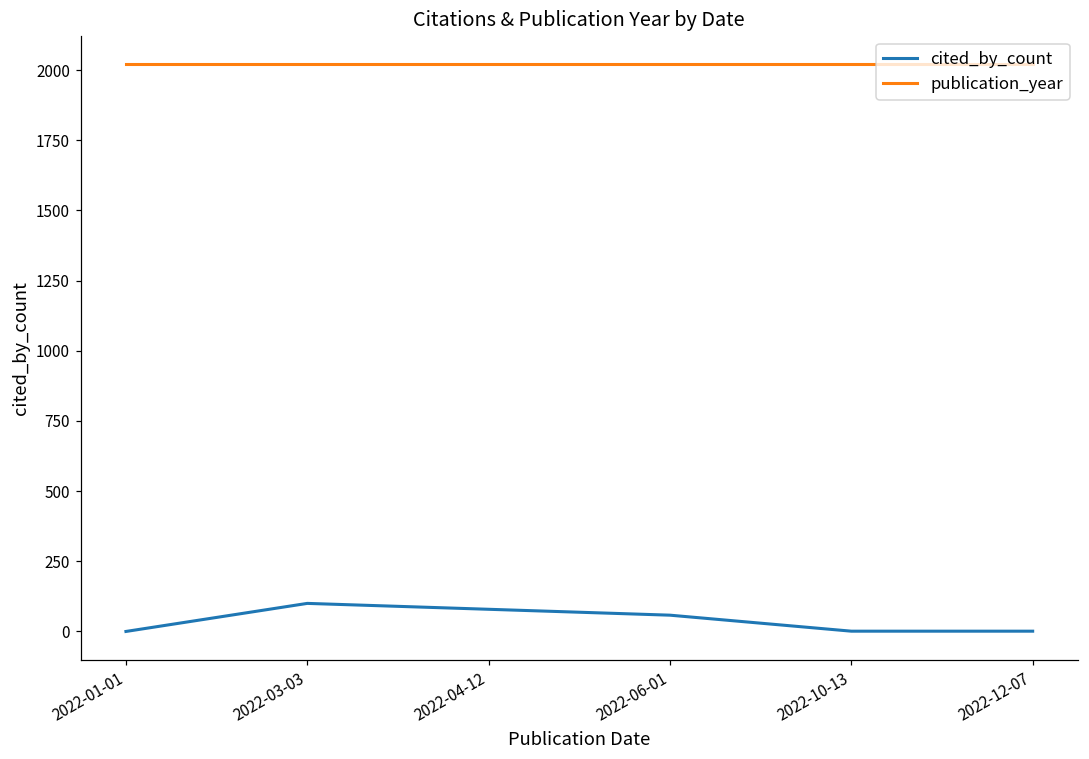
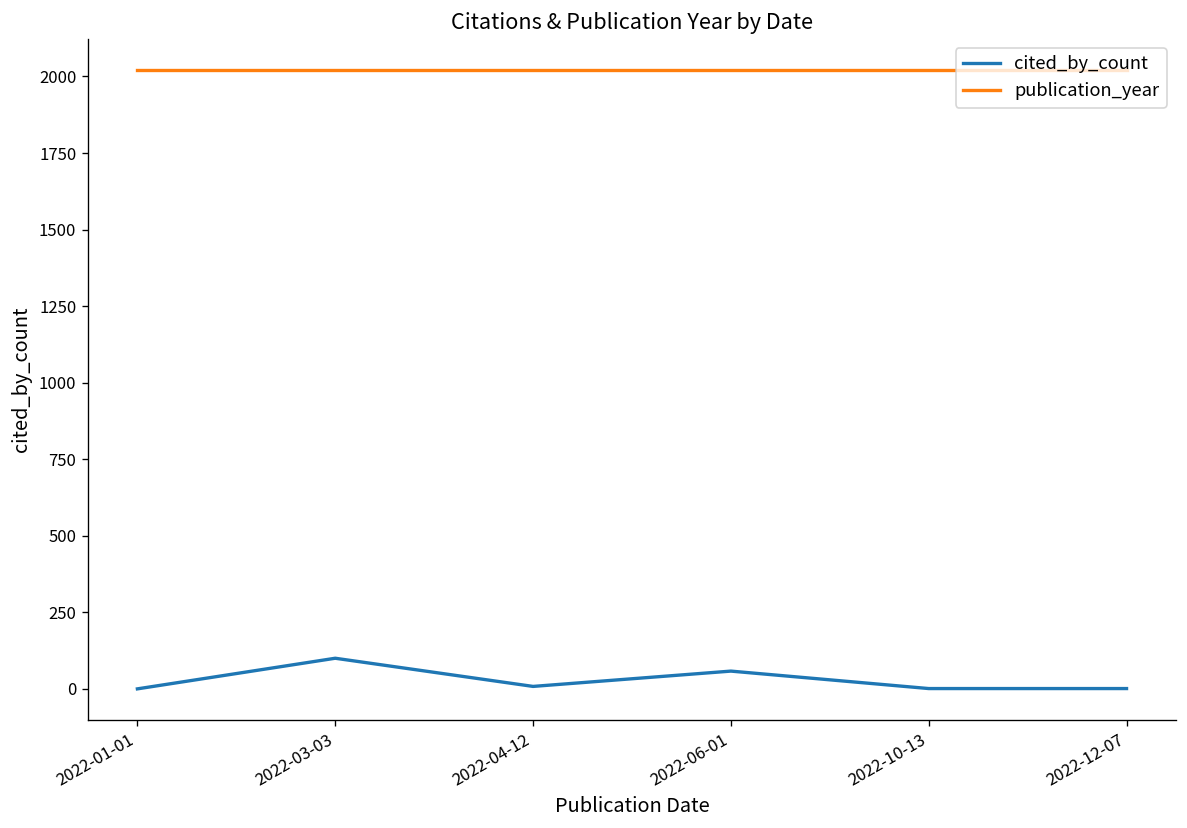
cited_by_count, 2022-04-12: 80 -> 10
